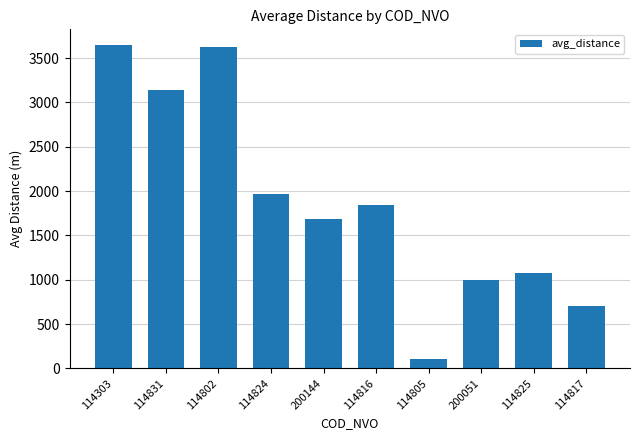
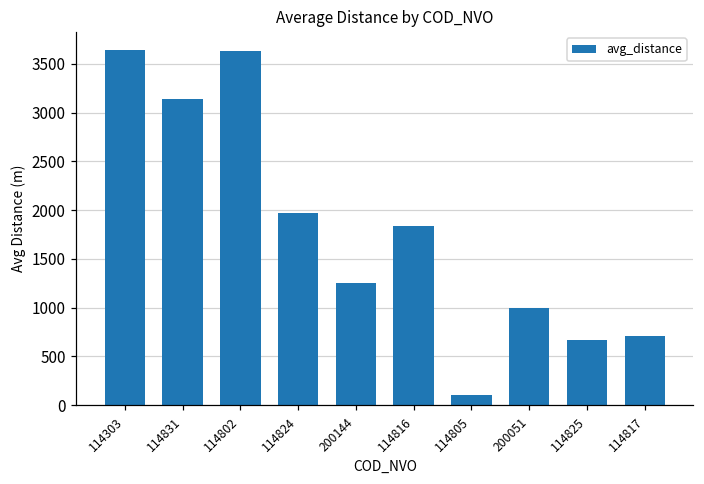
200144: 1700 -> 1300
114825: 1100 -> 700
